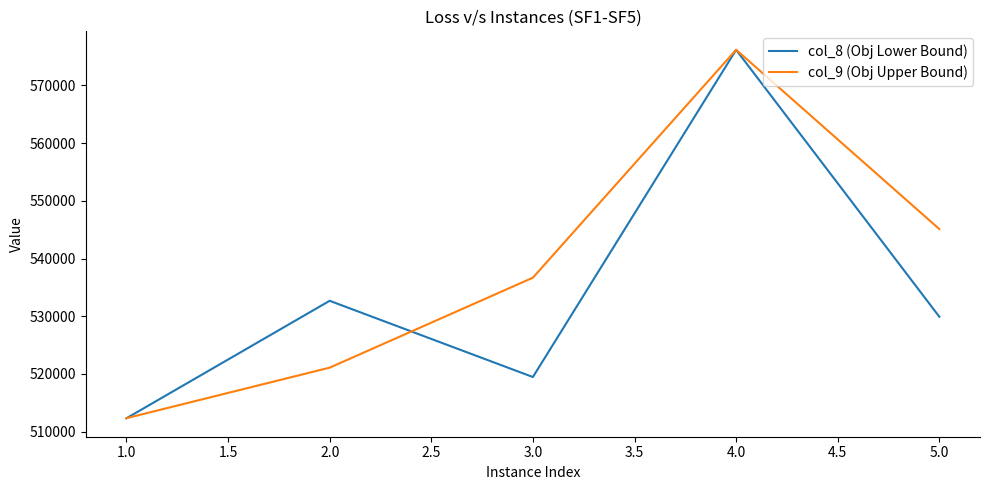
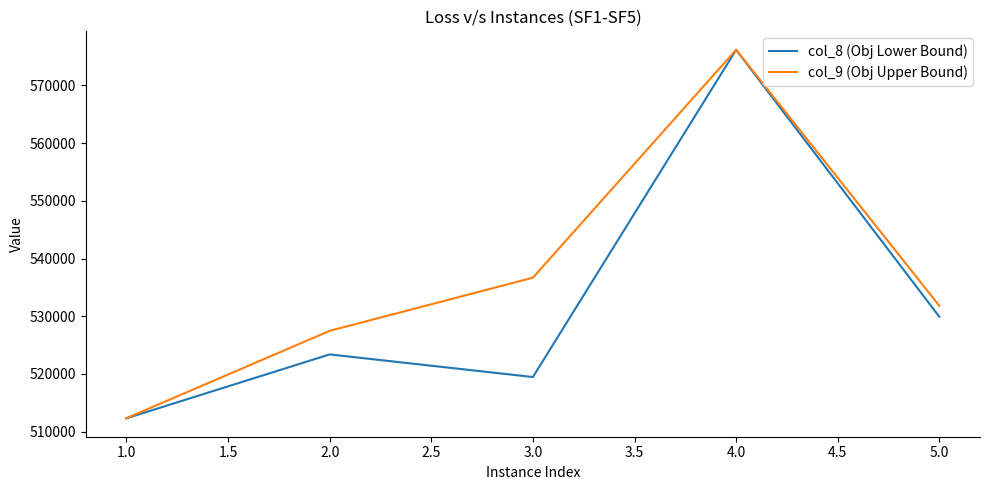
col_8 (Obj Lower Bound), 2.0: 533000 -> 523000
col_9 (Obj Upper Bound), 2.0: 521000 -> 527000
col_9 (Obj Upper Bound), 5.0: 545000 -> 532000
